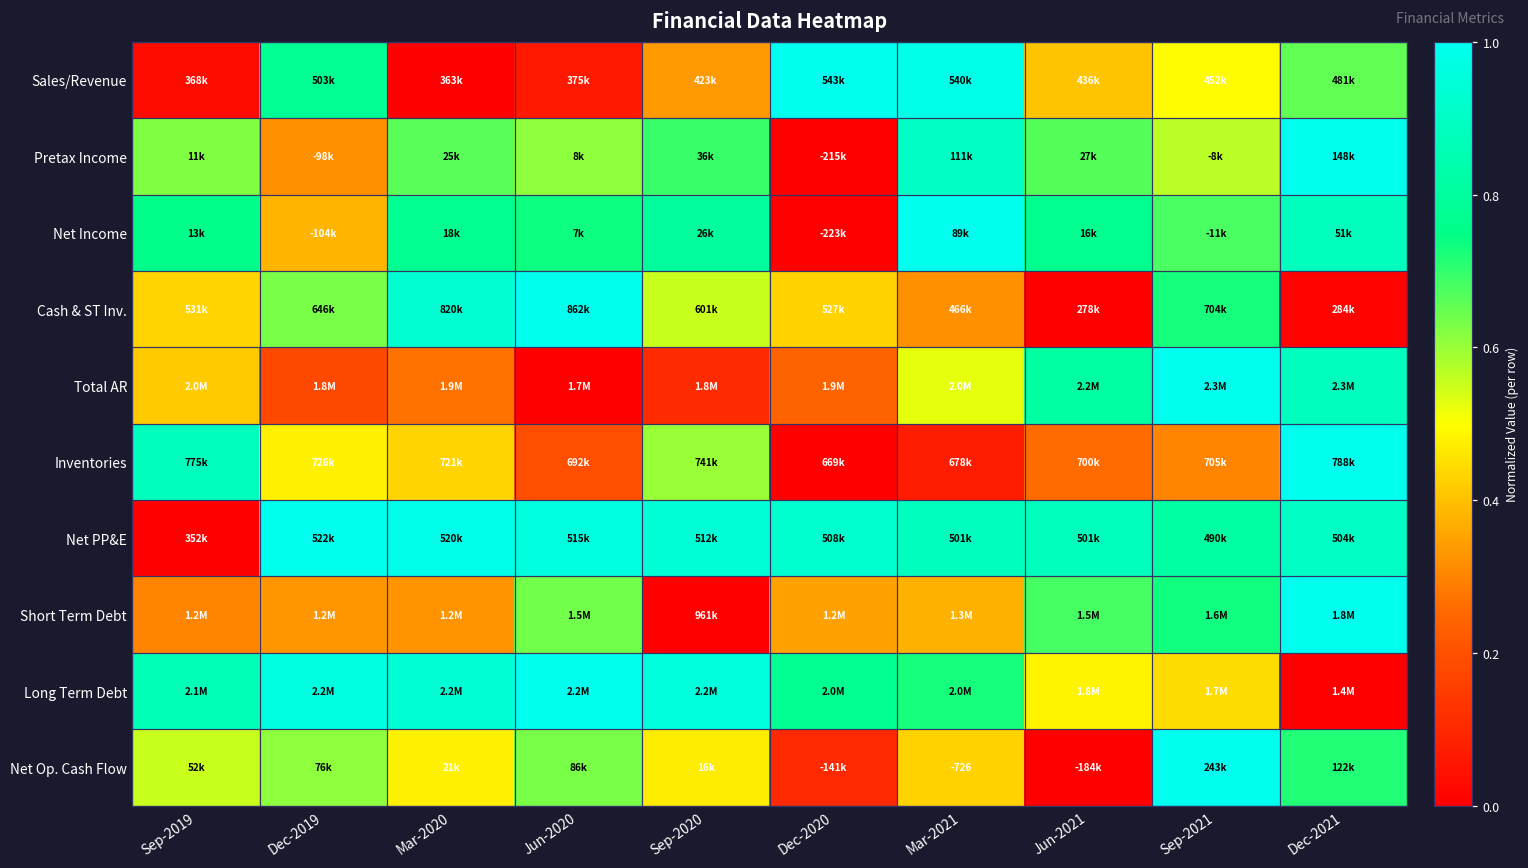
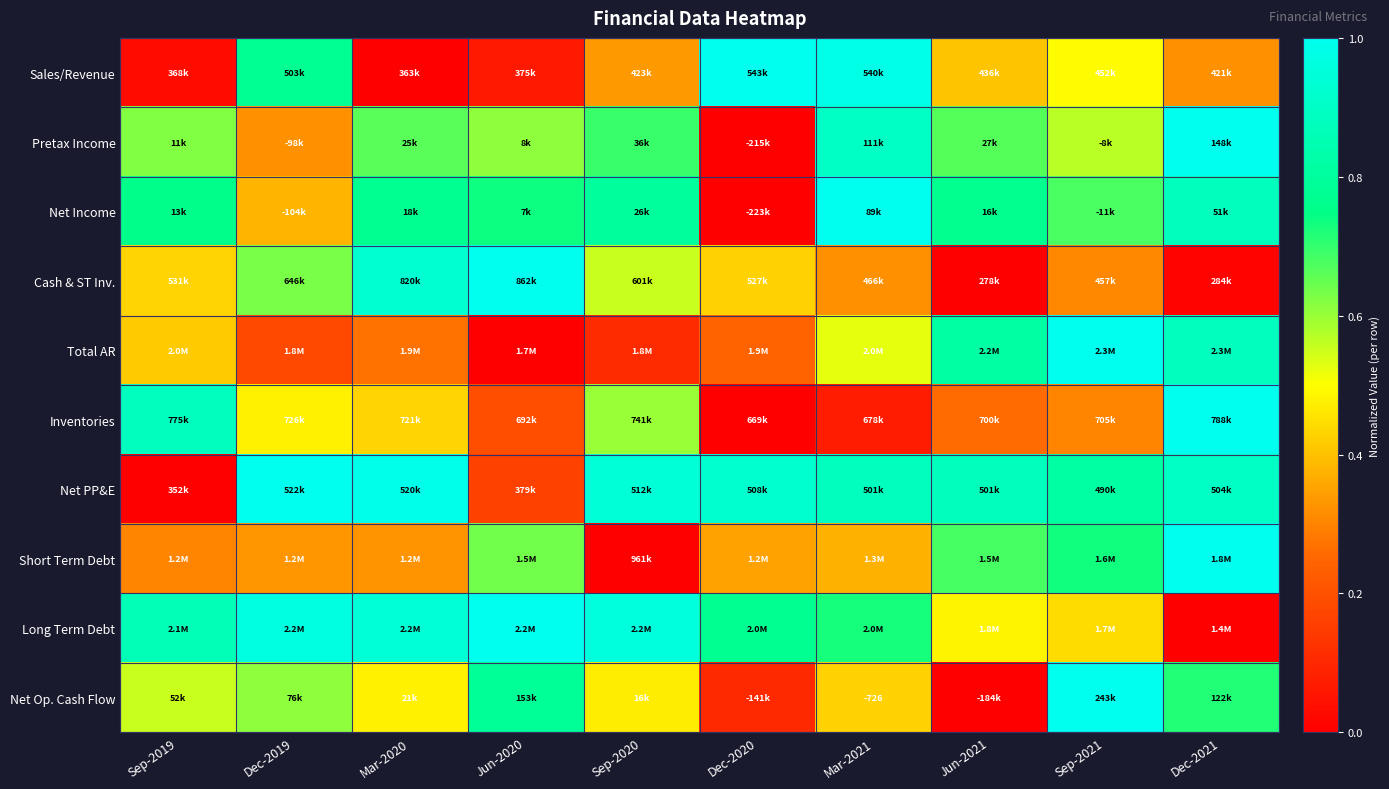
Sales/Revenue, Dec-2021: 481k -> 421k
Cash & ST Inv., Sep-2021: 704k -> 457k
Net PP&E, Jun-2020: 515k -> 379k
Net Op. Cash Flow, Jun-2020: 86k -> 153k
